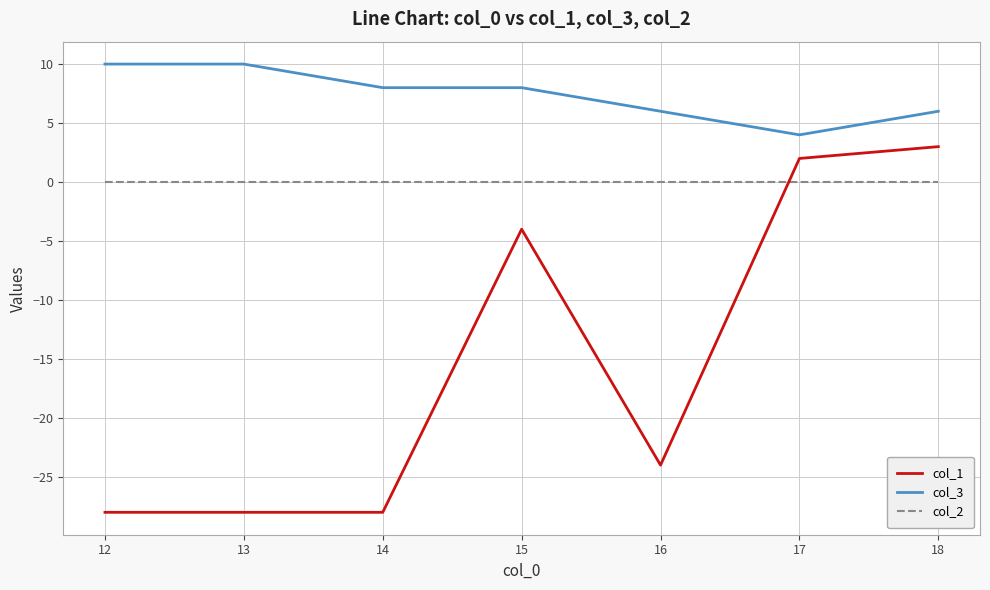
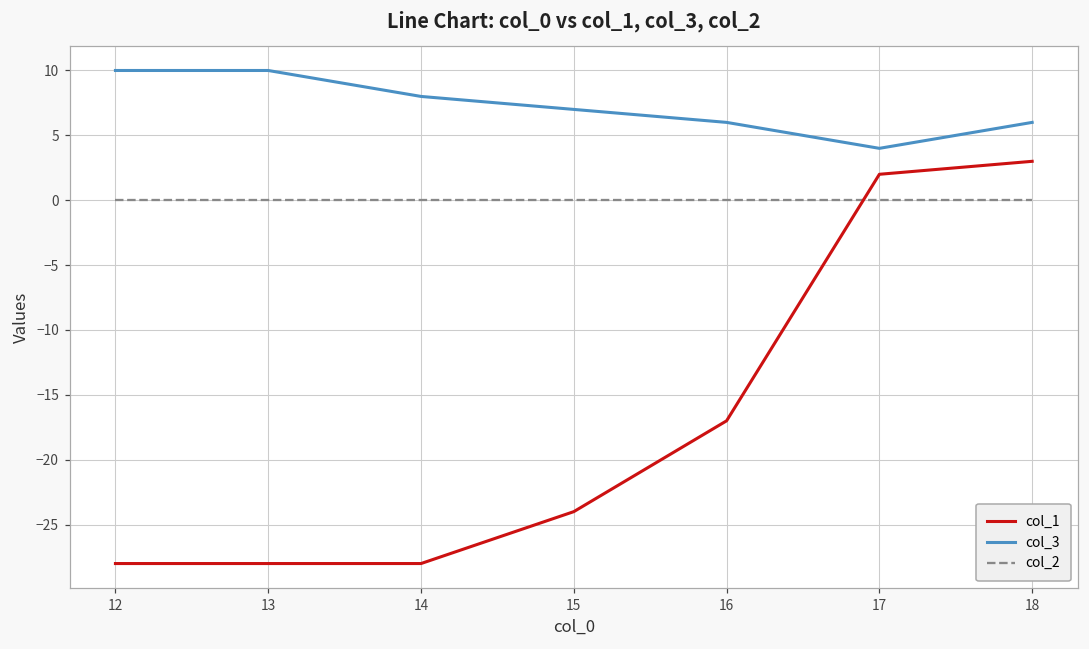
col_1, 15: -4 -> -24
col_3, 15: 8 -> 7
col_1, 16: -24 -> -17
